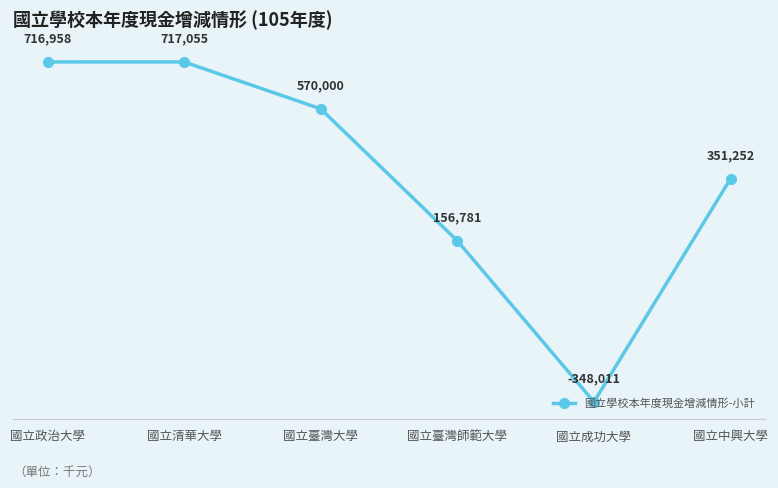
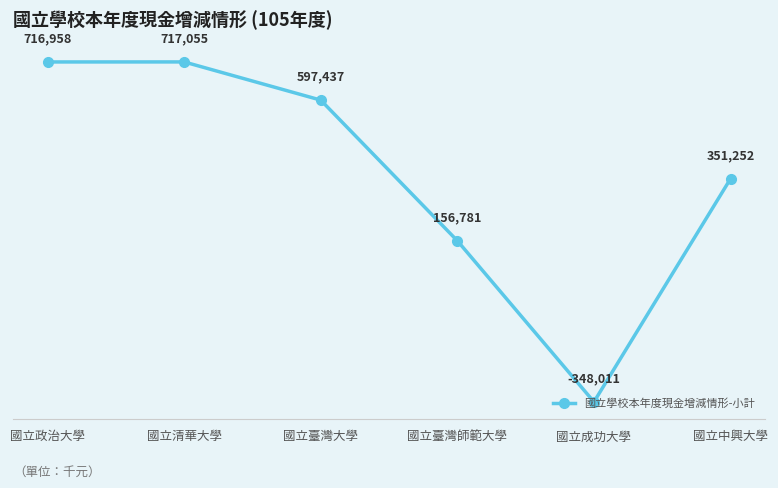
國立臺灣大學: 570,000 -> 597,437
